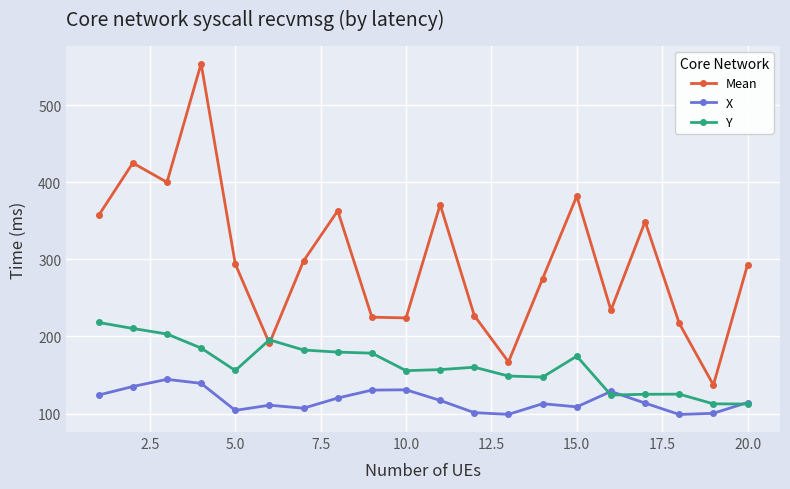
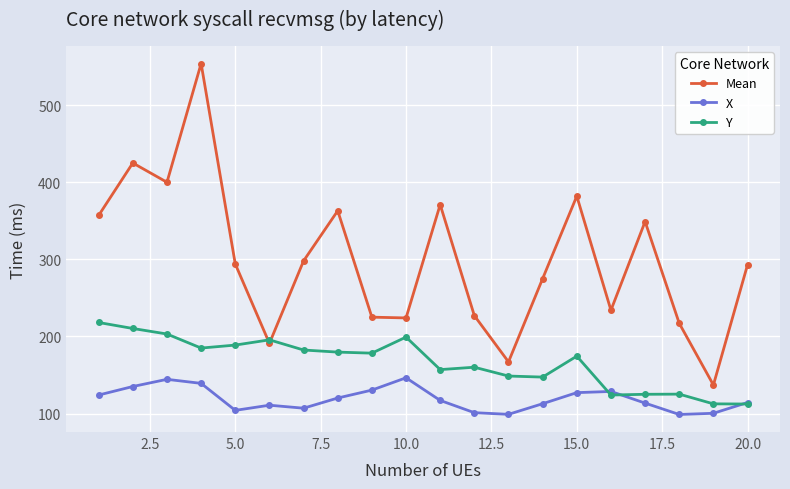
Y, 5.0: 160 -> 190
X, 10.0: 130 -> 150
Y, 10.0: 160 -> 200
X, 15.0: 110 -> 130
